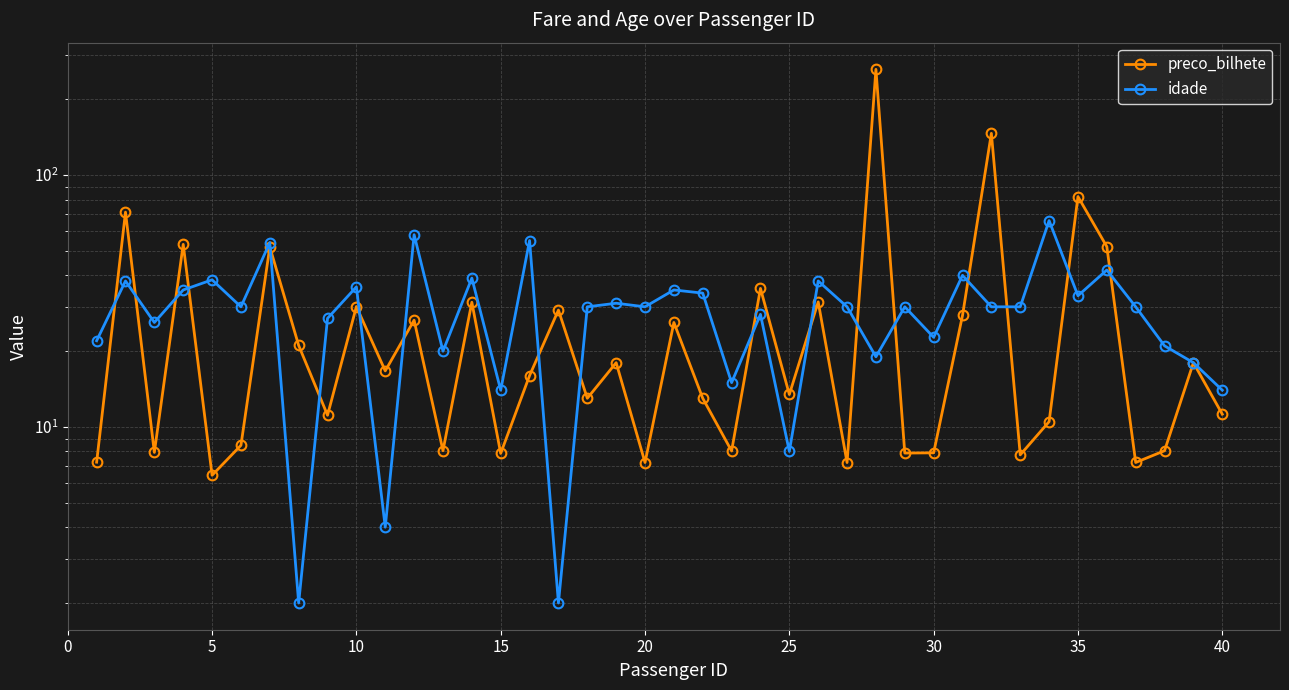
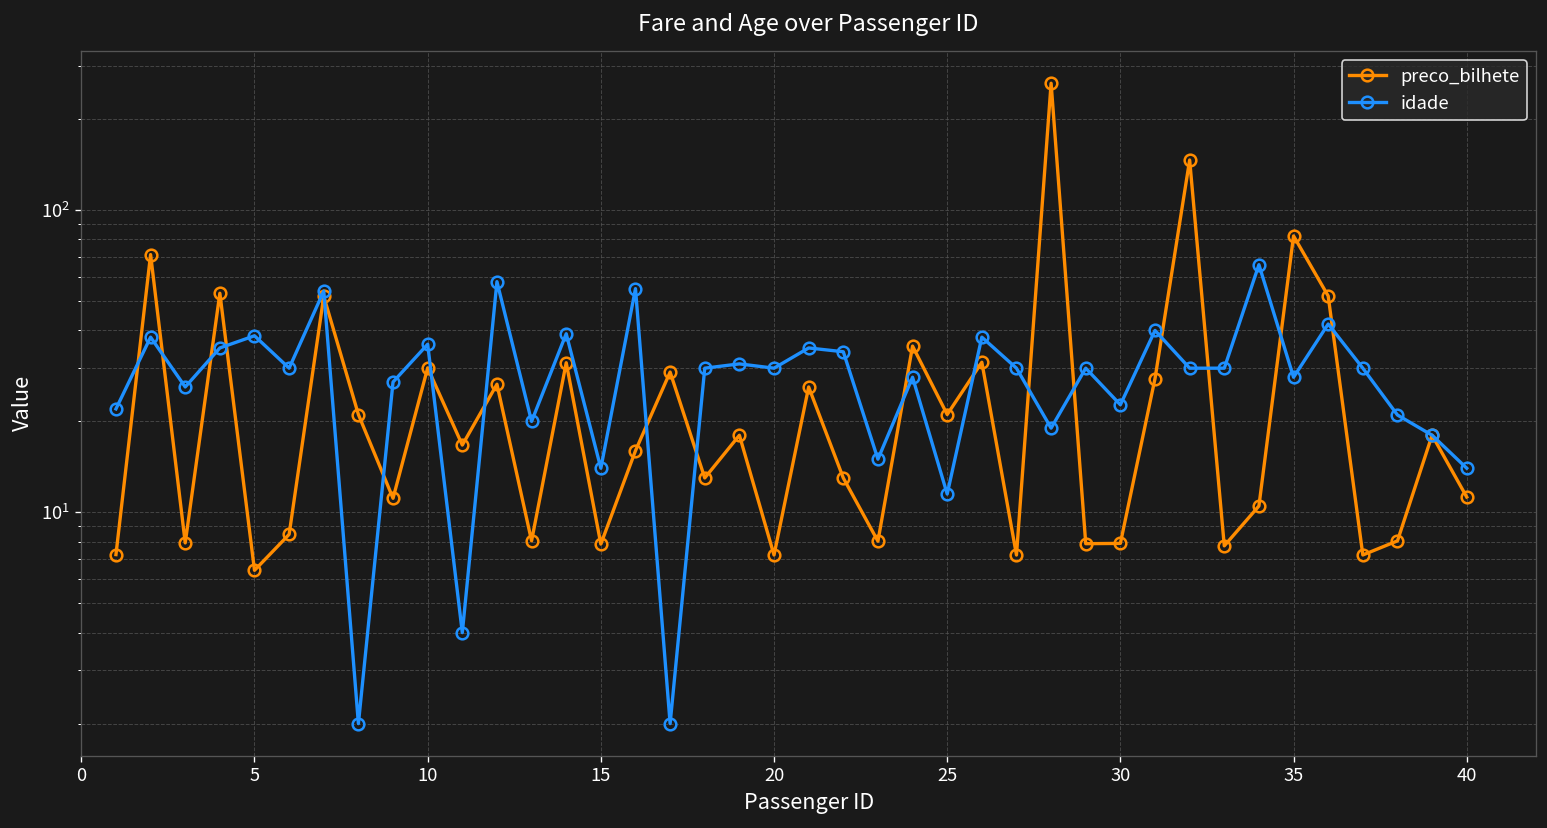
preco_bilhete, 25: 13 -> 21
idade, 25: 8.0 -> 12
idade, 35: 33 -> 28
